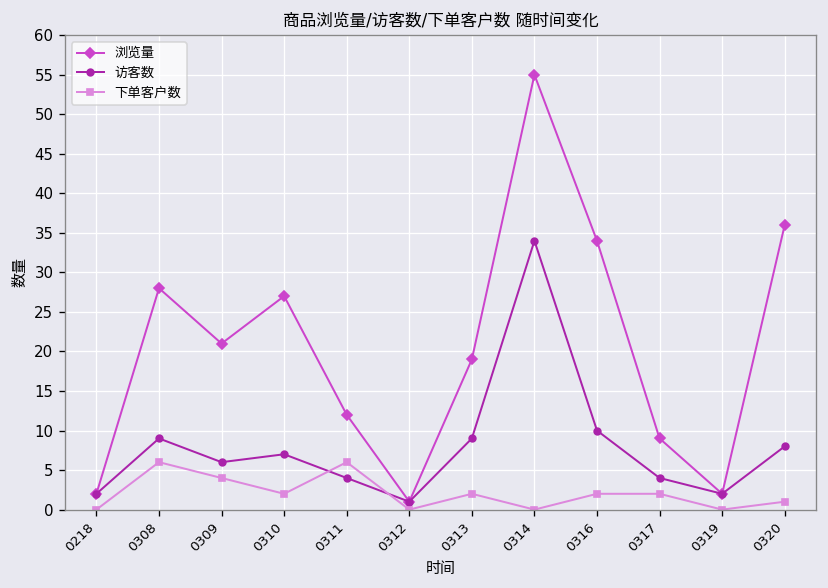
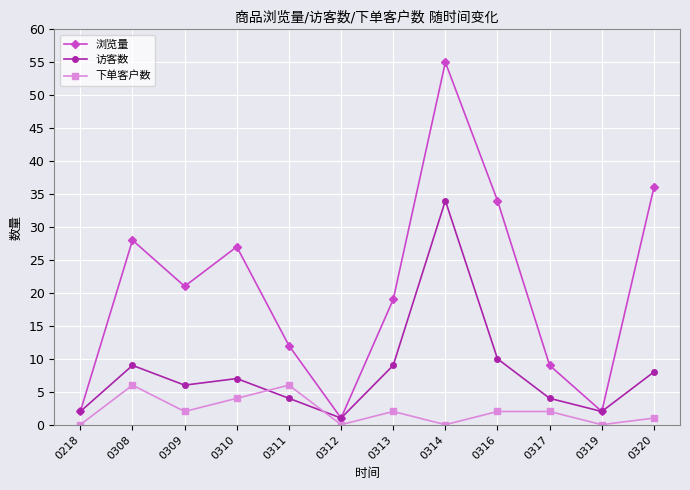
下单客户数, 0309: 4 -> 2
下单客户数, 0310: 2 -> 4
